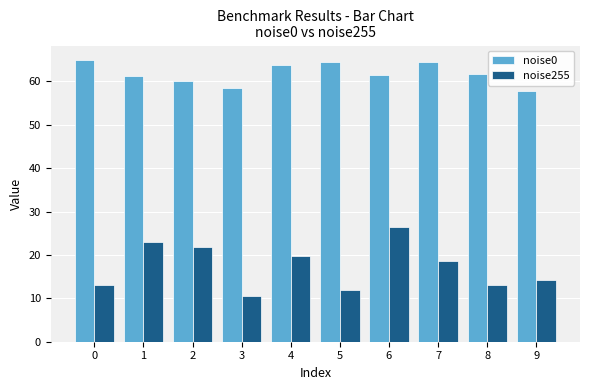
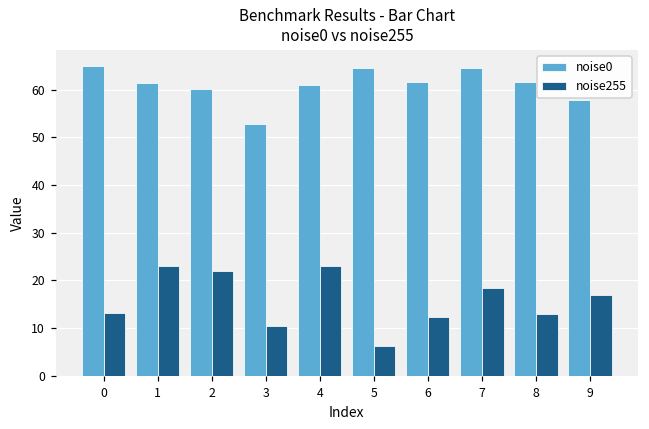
noise0, 3: 59 -> 53
noise0, 4: 64 -> 61
noise255, 4: 20 -> 23
noise255, 5: 12 -> 6
noise255, 6: 26 -> 12
noise255, 9: 14 -> 17
